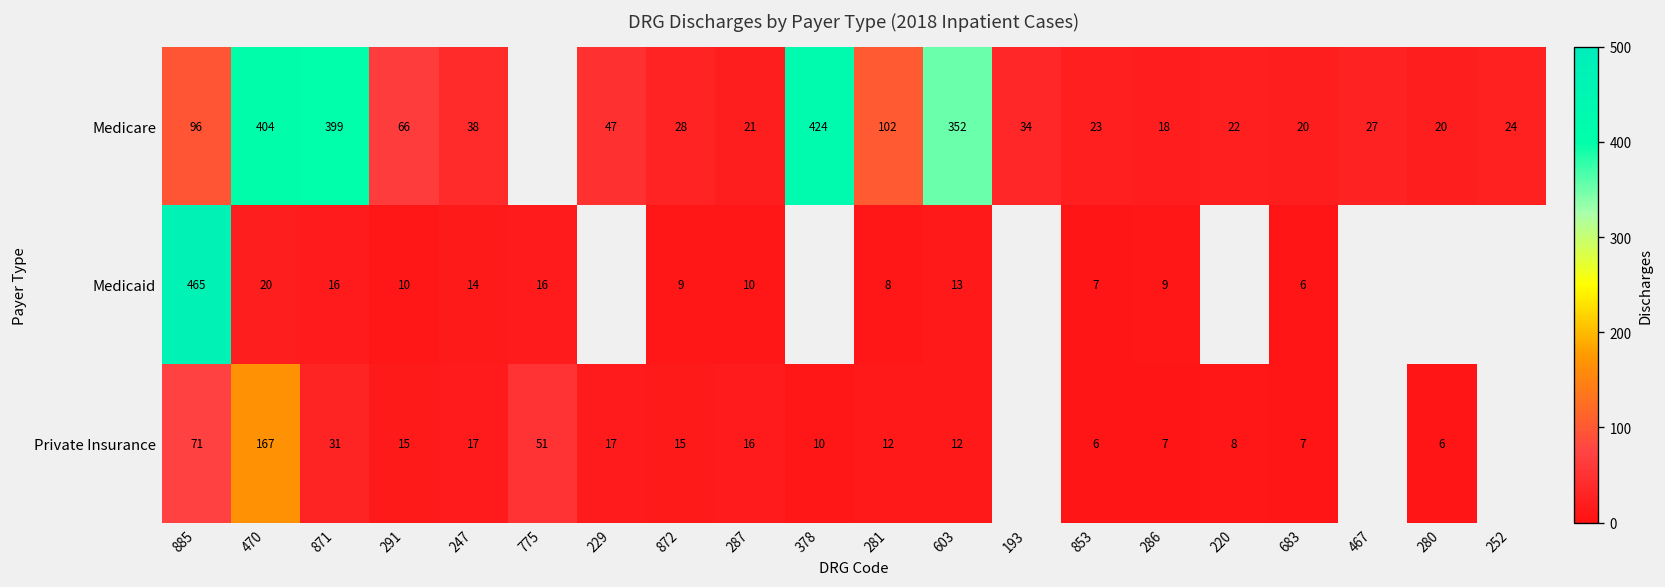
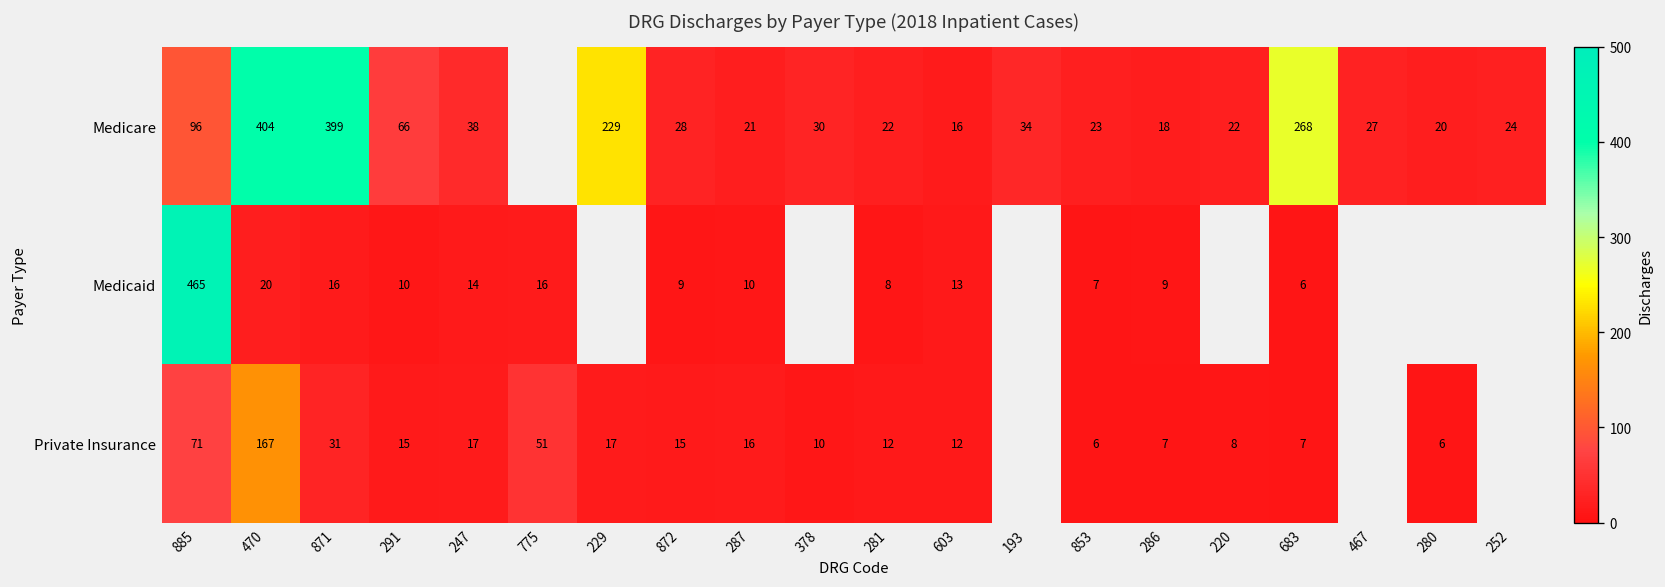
Medicare, 229: 47 -> 229
Medicare, 378: 424 -> 30
Medicare, 281: 102 -> 22
Medicare, 603: 352 -> 16
Medicare, 683: 20 -> 268
